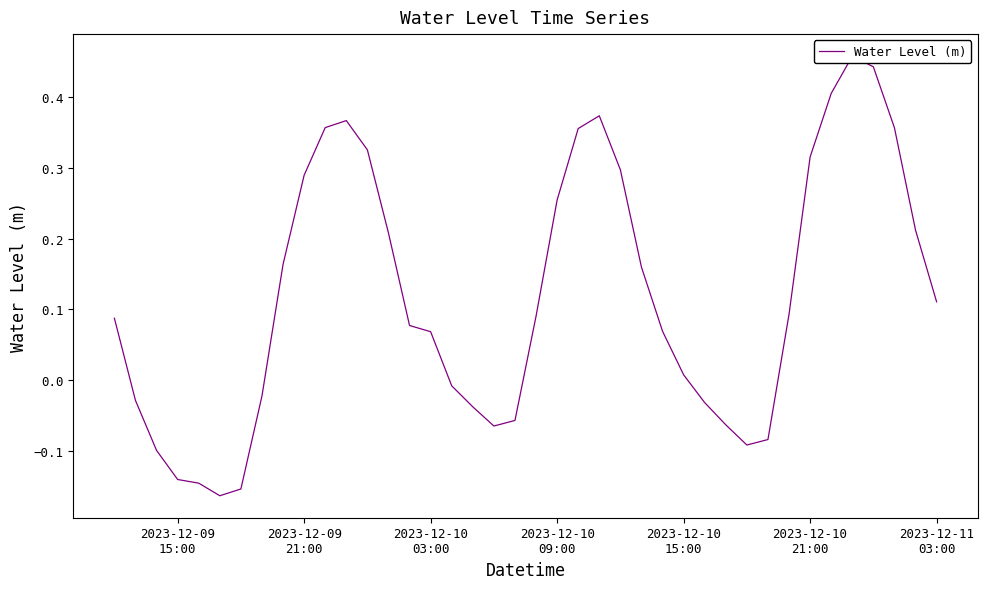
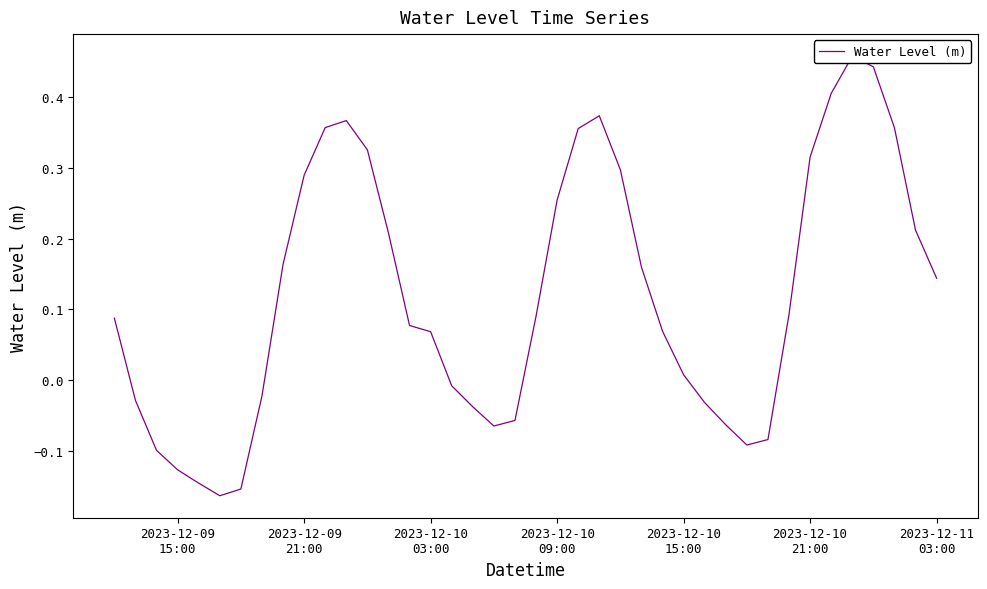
2023-12-09 15:00: -0.14 -> -0.13
2023-12-11 03:00: 0.11 -> 0.14
